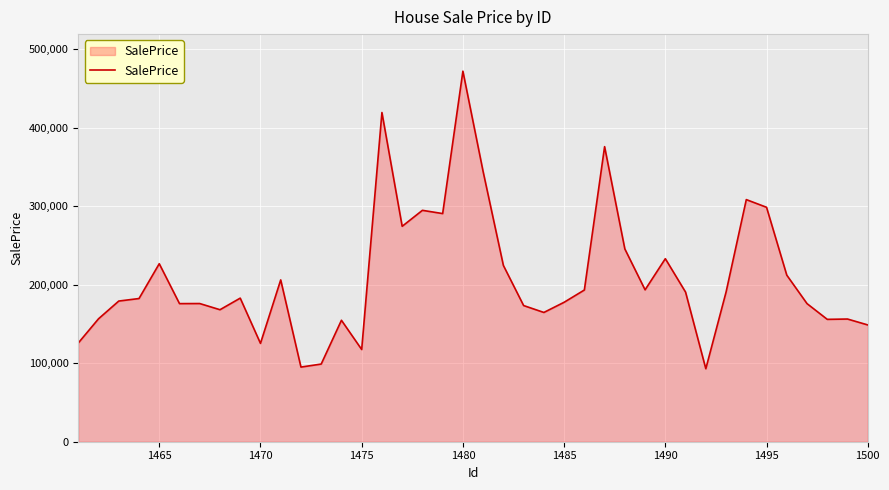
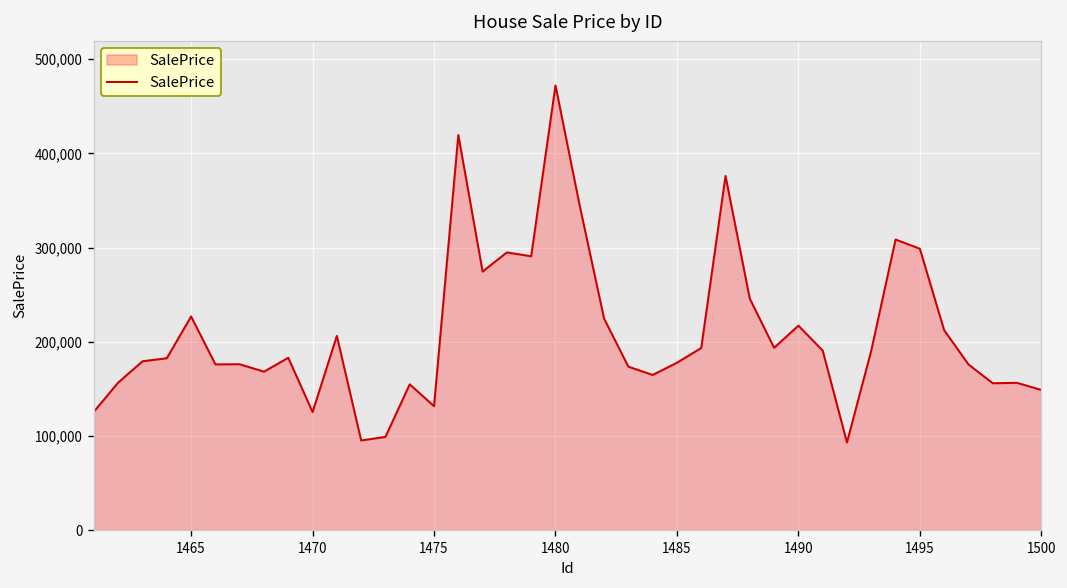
1475: 120,000 -> 130,000
1490: 230,000 -> 220,000
